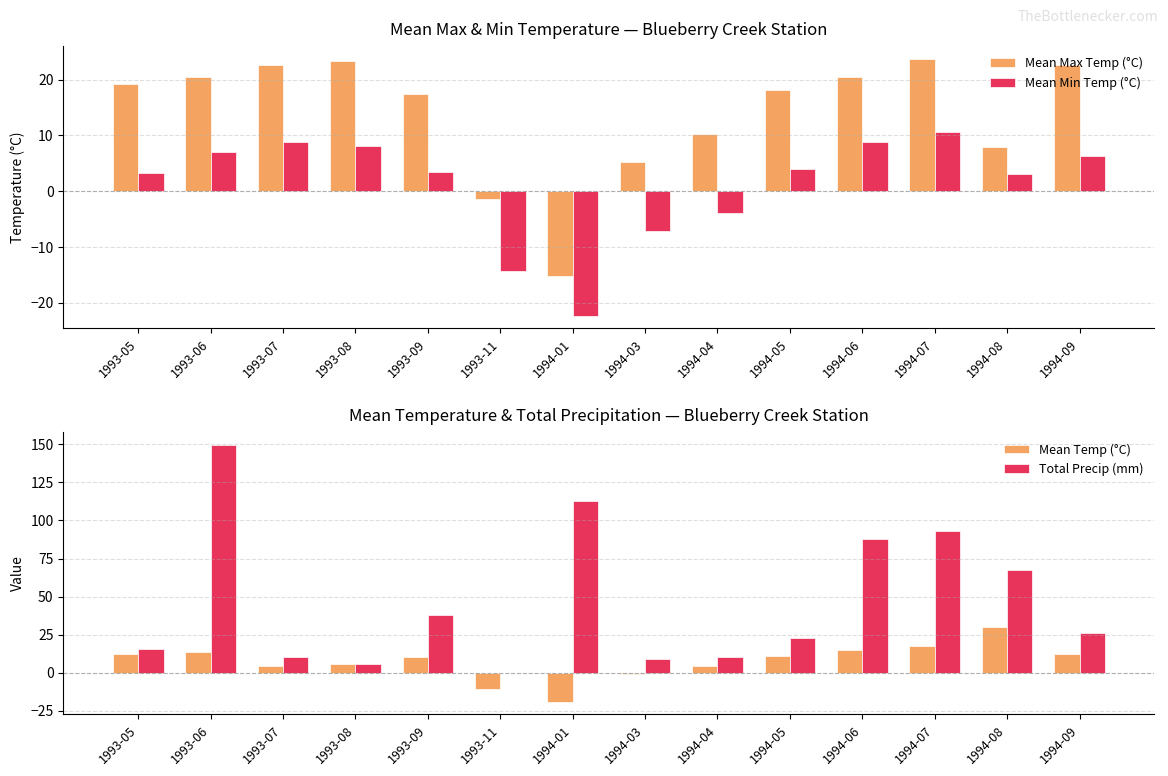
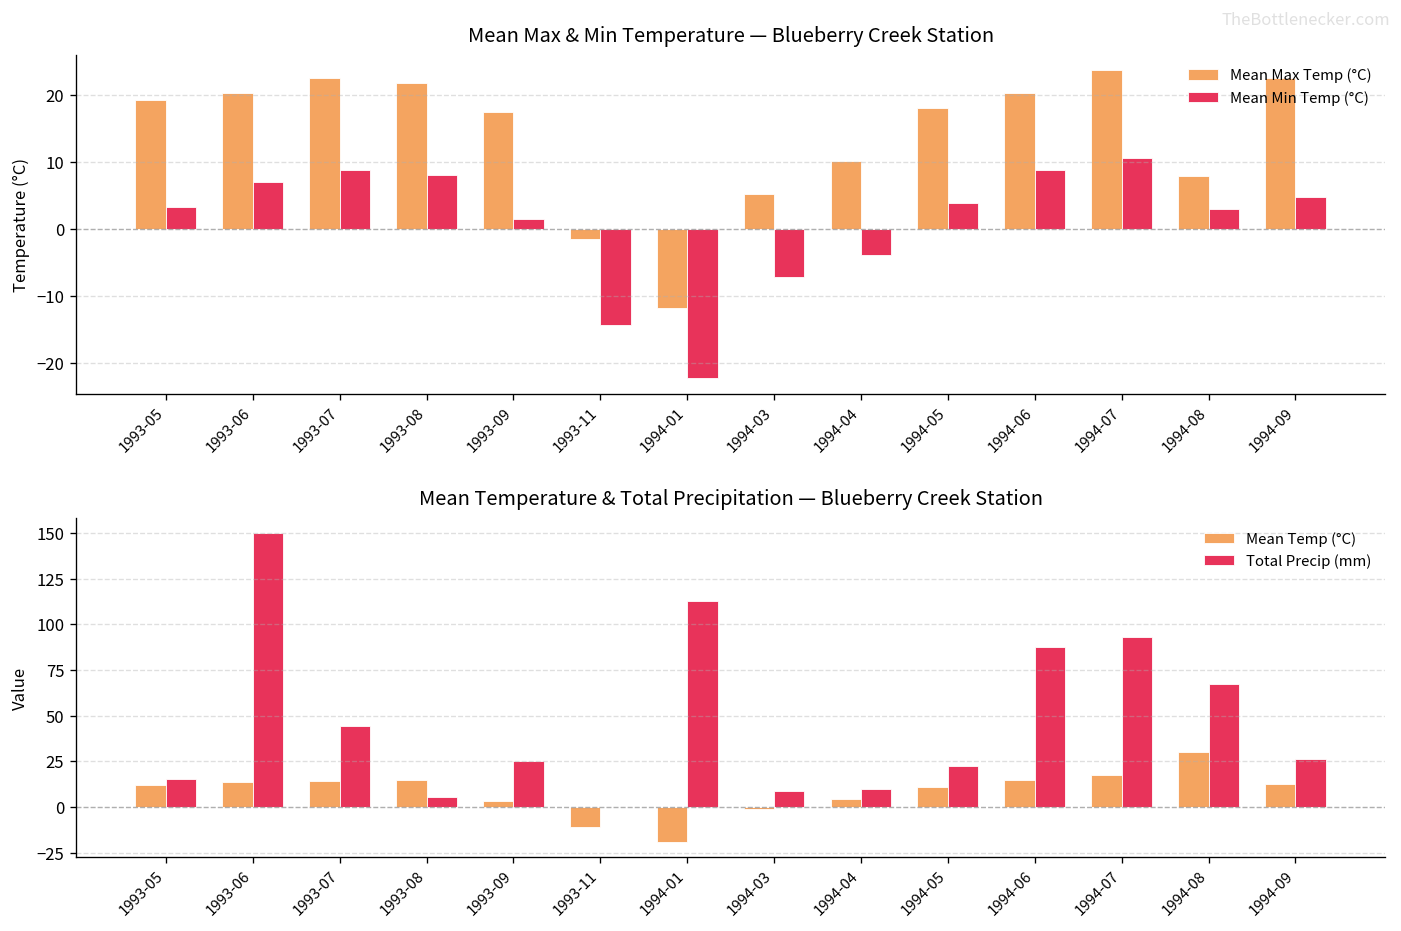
Mean Max & Min Temperature — Blueberry Creek Station, Mean Max Temp (°C), 1993-08: 23 -> 22
Mean Max & Min Temperature — Blueberry Creek Station, Mean Min Temp (°C), 1993-09: 3 -> 2
Mean Max & Min Temperature — Blueberry Creek Station, Mean Max Temp (°C), 1994-01: -15 -> -12
Mean Max & Min Temperature — Blueberry Creek Station, Mean Min Temp (°C), 1994-09: 6 -> 5
Mean Temperature & Total Precipitation — Blueberry Creek Station, Mean Temp (°C), 1993-07: 4 -> 14
Mean Temperature & Total Precipitation — Blueberry Creek Station, Total Precip (mm), 1993-07: 10 -> 44
Mean Temperature & Total Precipitation — Blueberry Creek Station, Mean Temp (°C), 1993-08: 6 -> 15
Mean Temperature & Total Precipitation — Blueberry Creek Station, Mean Temp (°C), 1993-09: 11 -> 3
Mean Temperature & Total Precipitation — Blueberry Creek Station, Total Precip (mm), 1993-09: 38 -> 25
